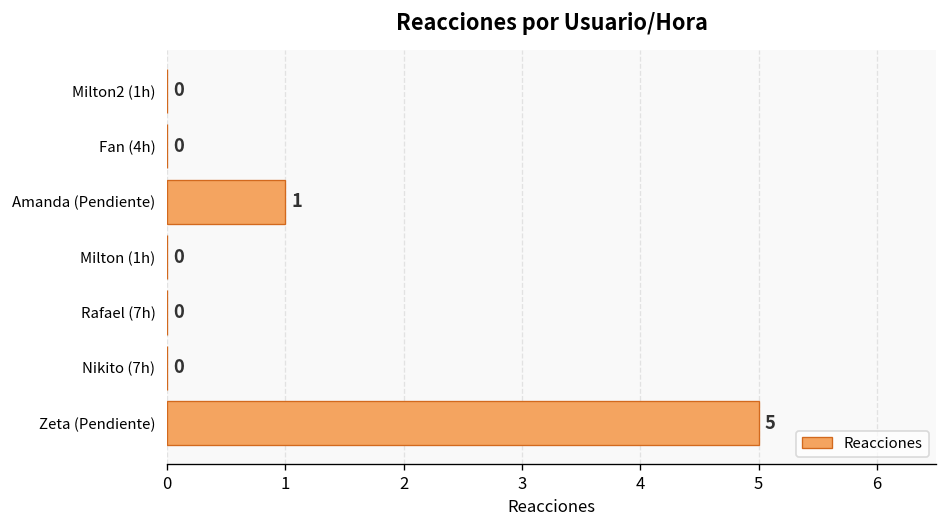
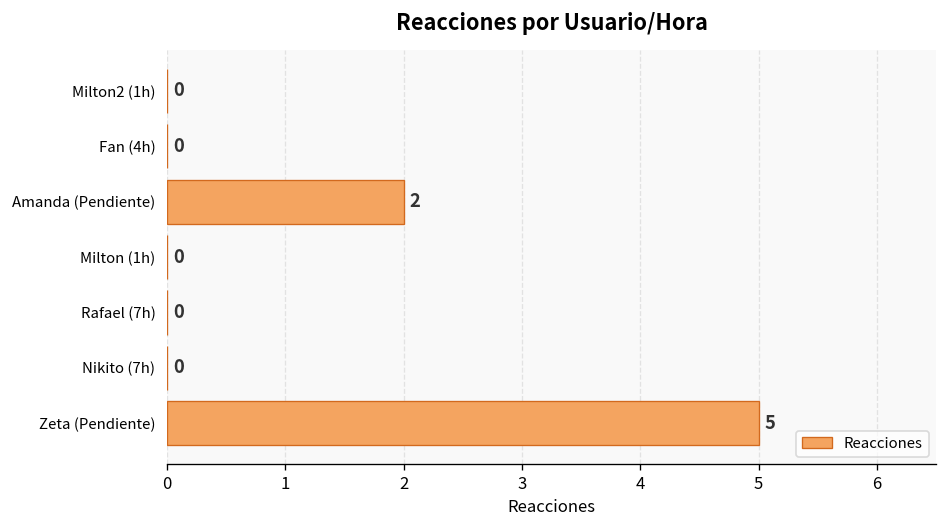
Amanda (Pendiente): 1 -> 2
